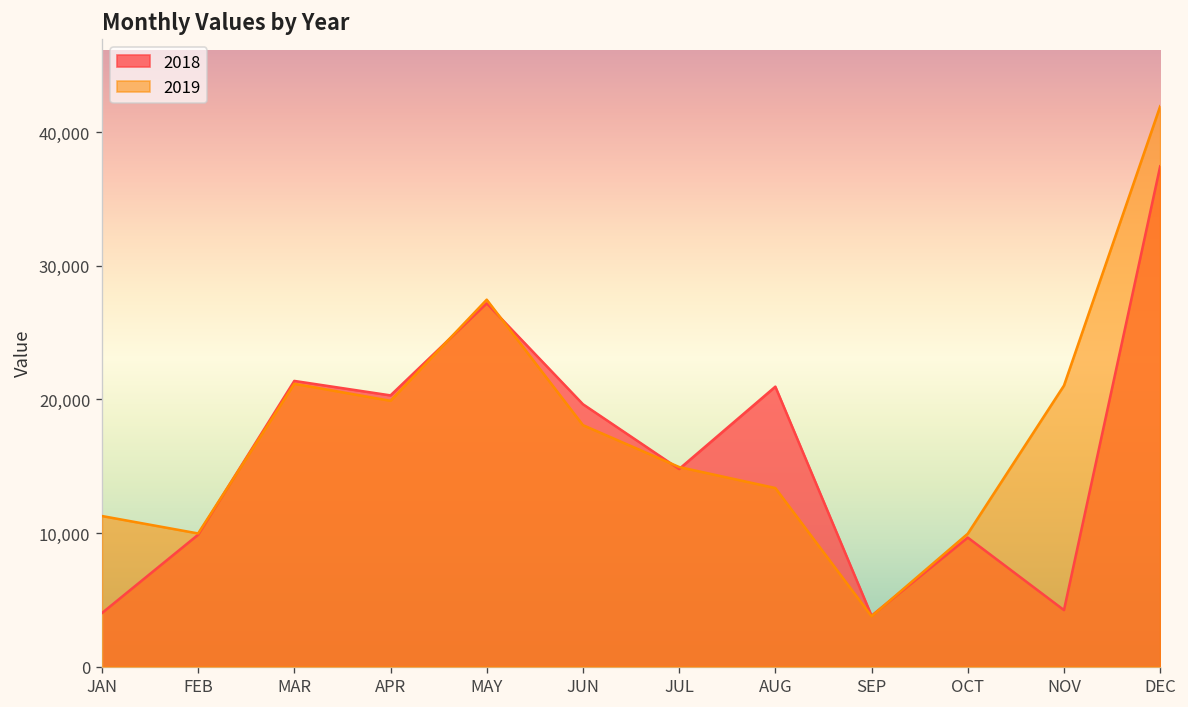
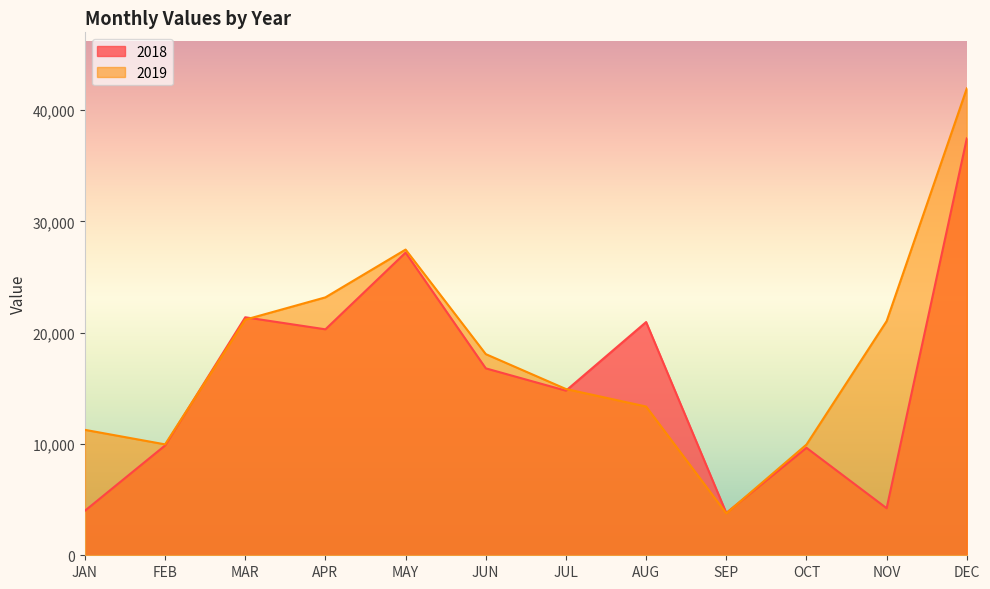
2019, APR: 19,900 -> 23,200
2018, JUN: 19,600 -> 16,800
